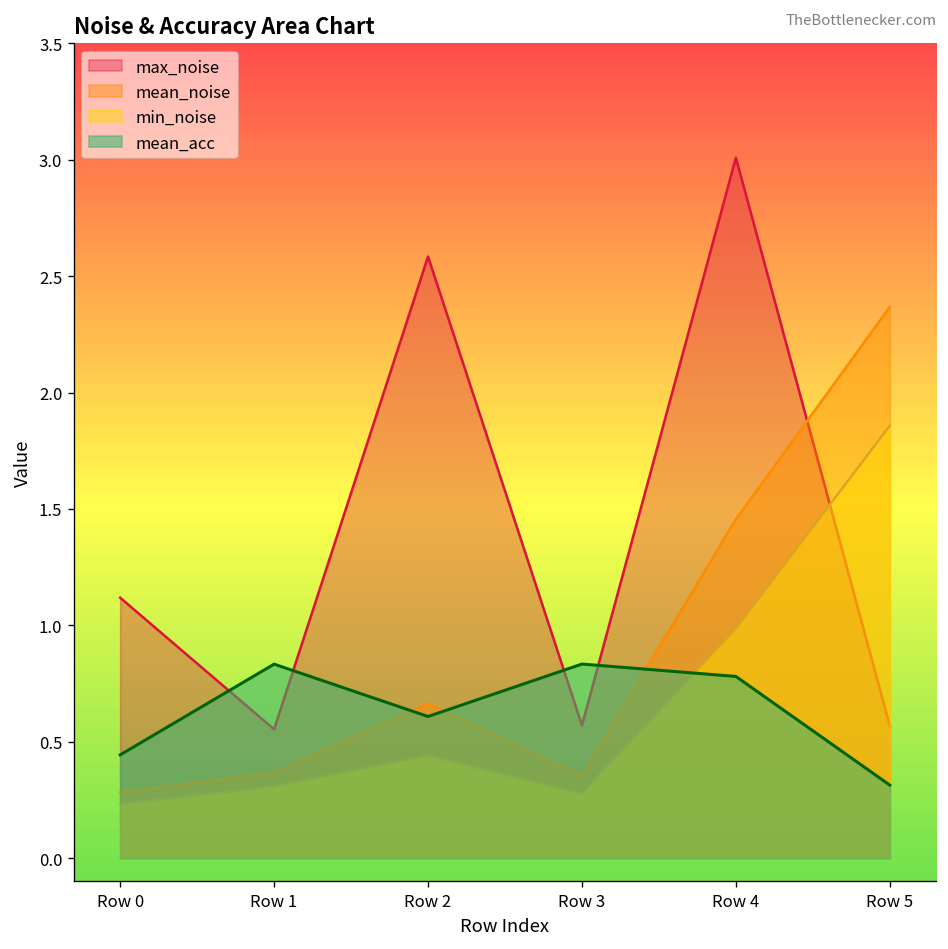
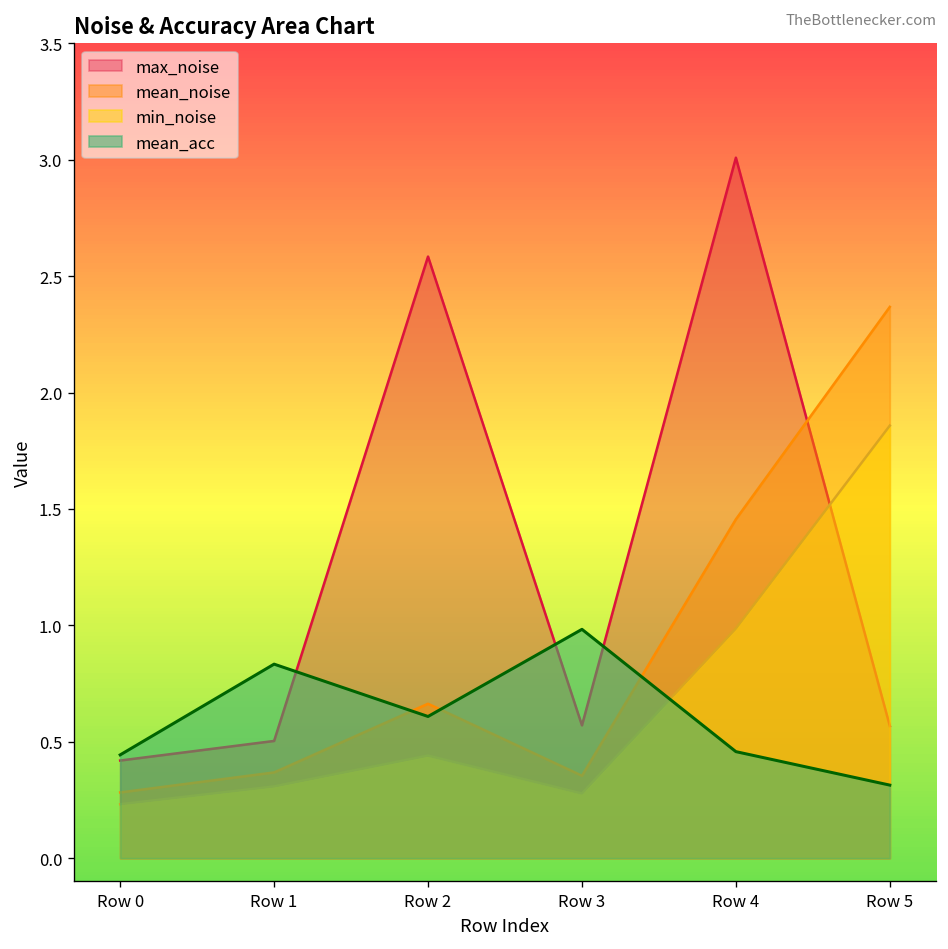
max_noise, Row 0: 1.12 -> 0.42
max_noise, Row 1: 0.55 -> 0.50
mean_acc, Row 3: 0.83 -> 0.98
mean_acc, Row 4: 0.78 -> 0.46
